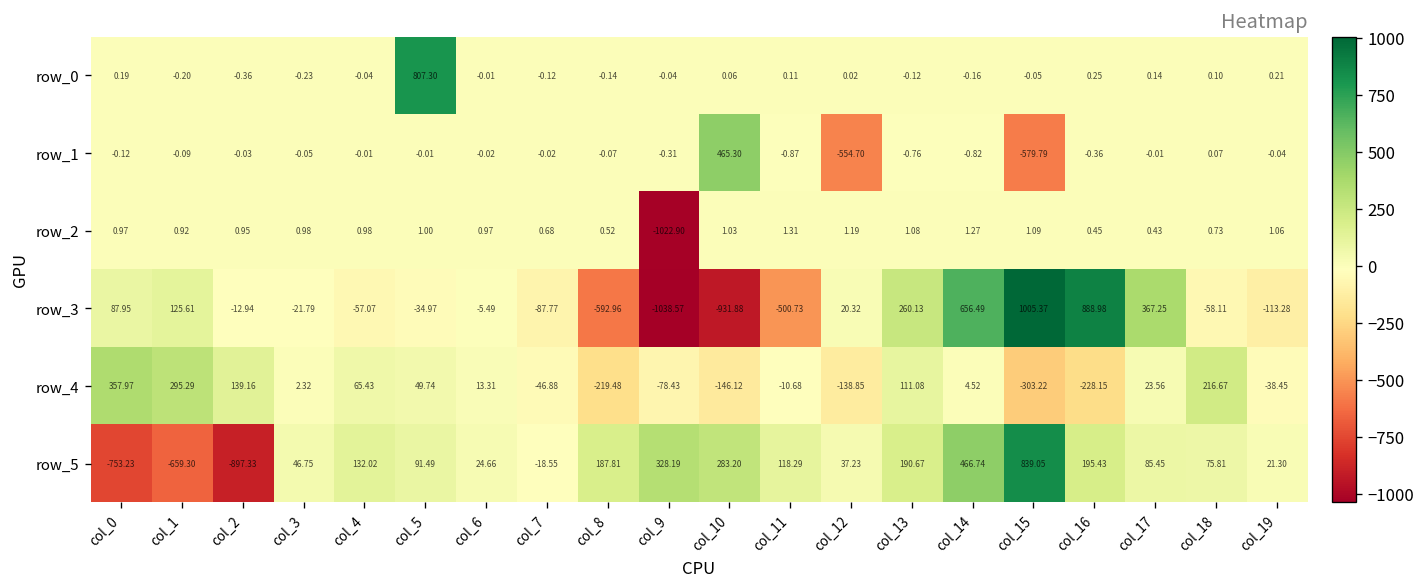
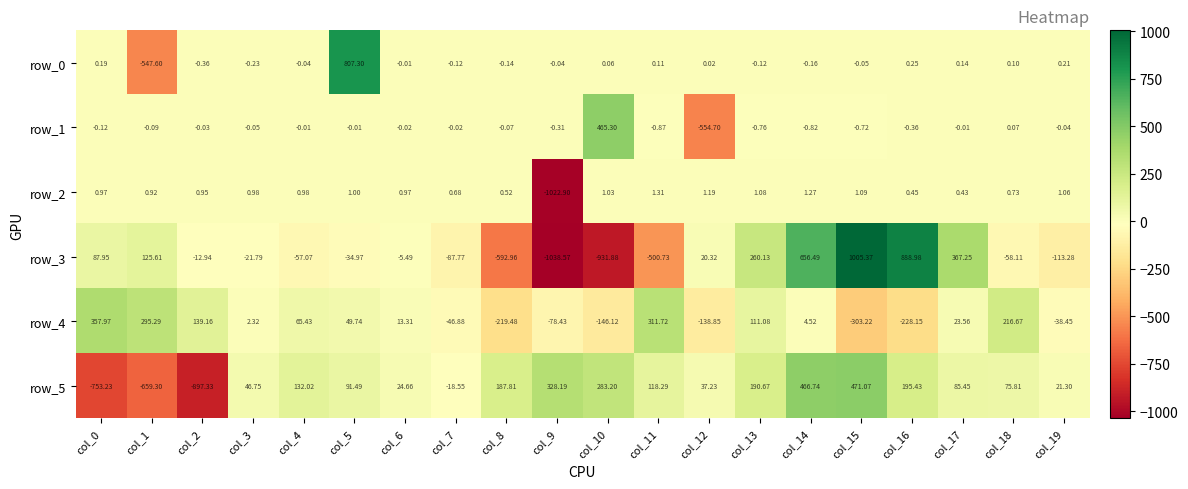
row_0, col_1: -0.20 -> -547.60
row_1, col_15: -579.79 -> -0.72
row_4, col_11: -10.68 -> 311.72
row_5, col_15: 839.05 -> 471.07
